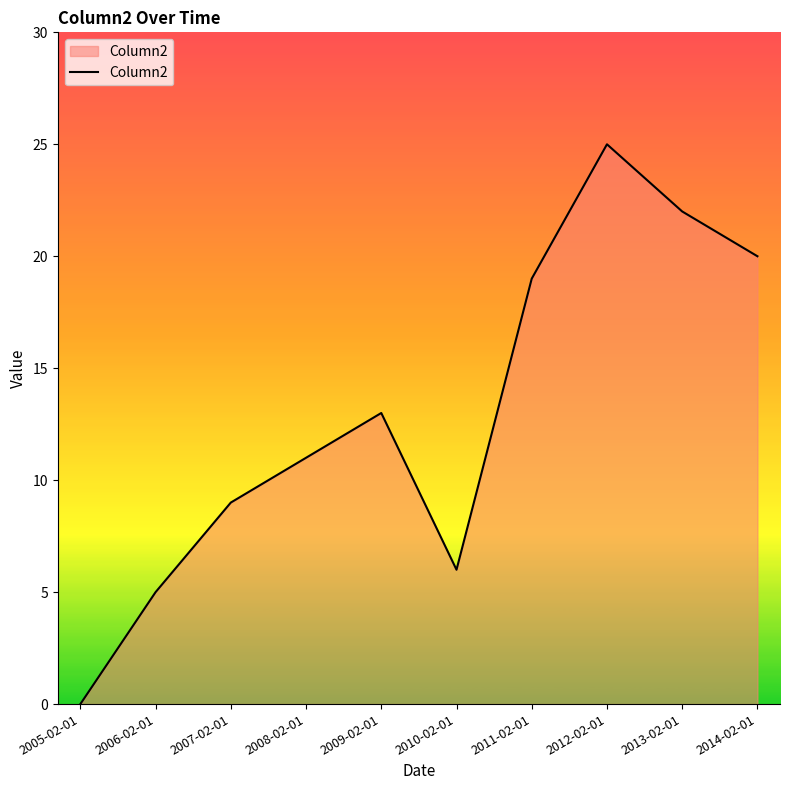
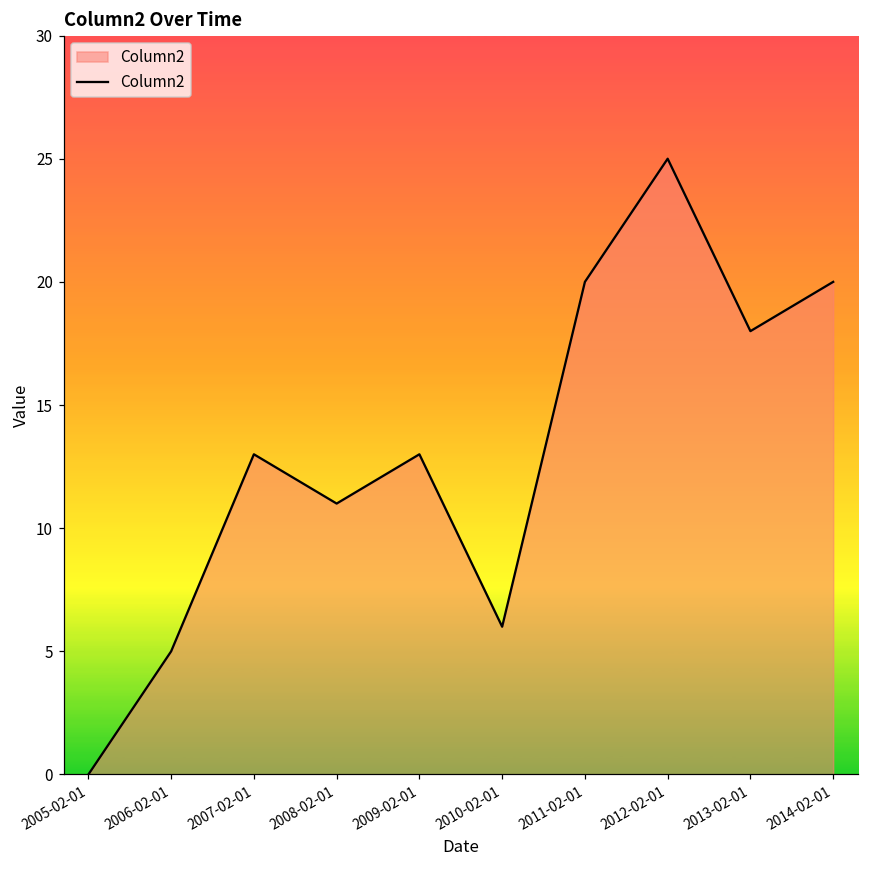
2007-02-01: 9 -> 13
2011-02-01: 19 -> 20
2013-02-01: 22 -> 18
